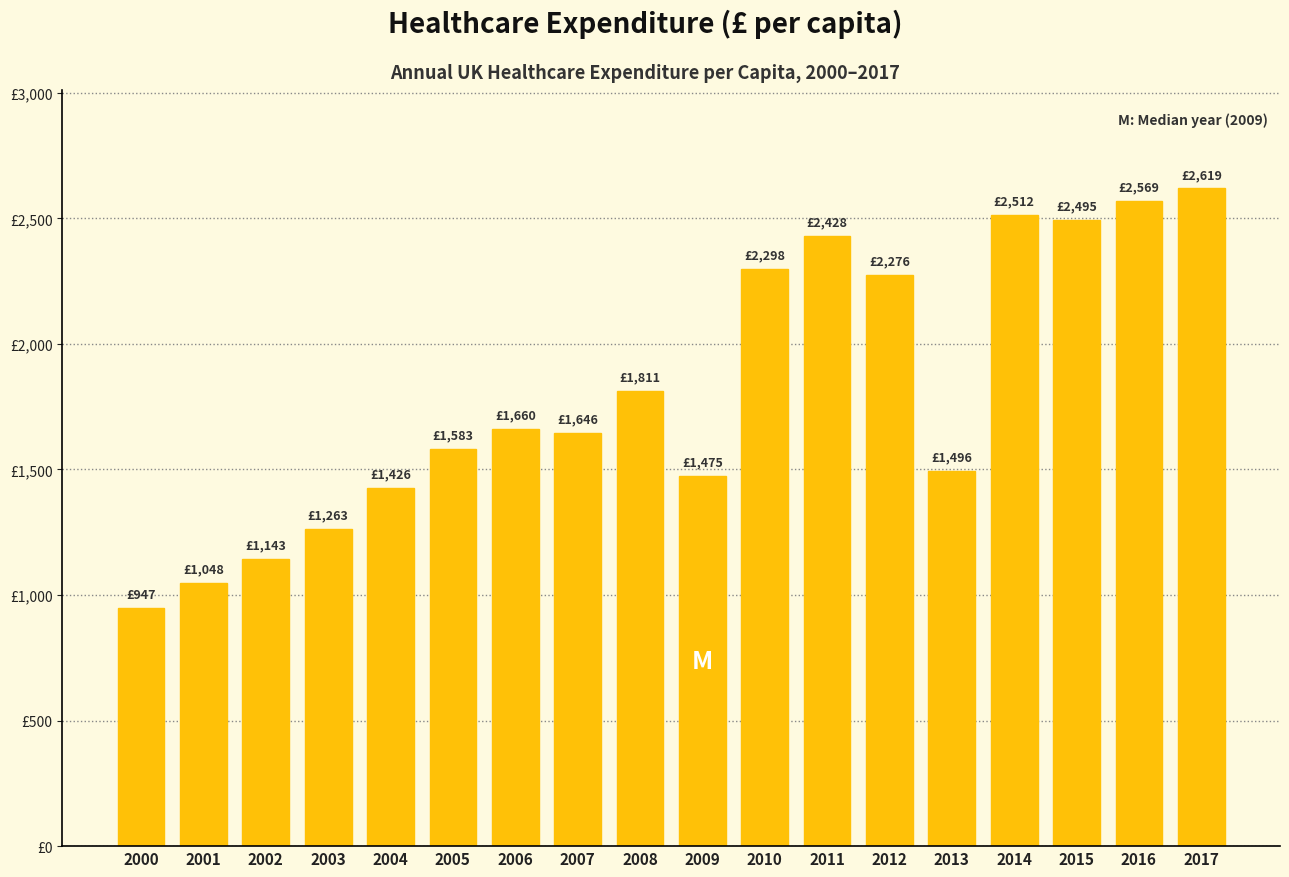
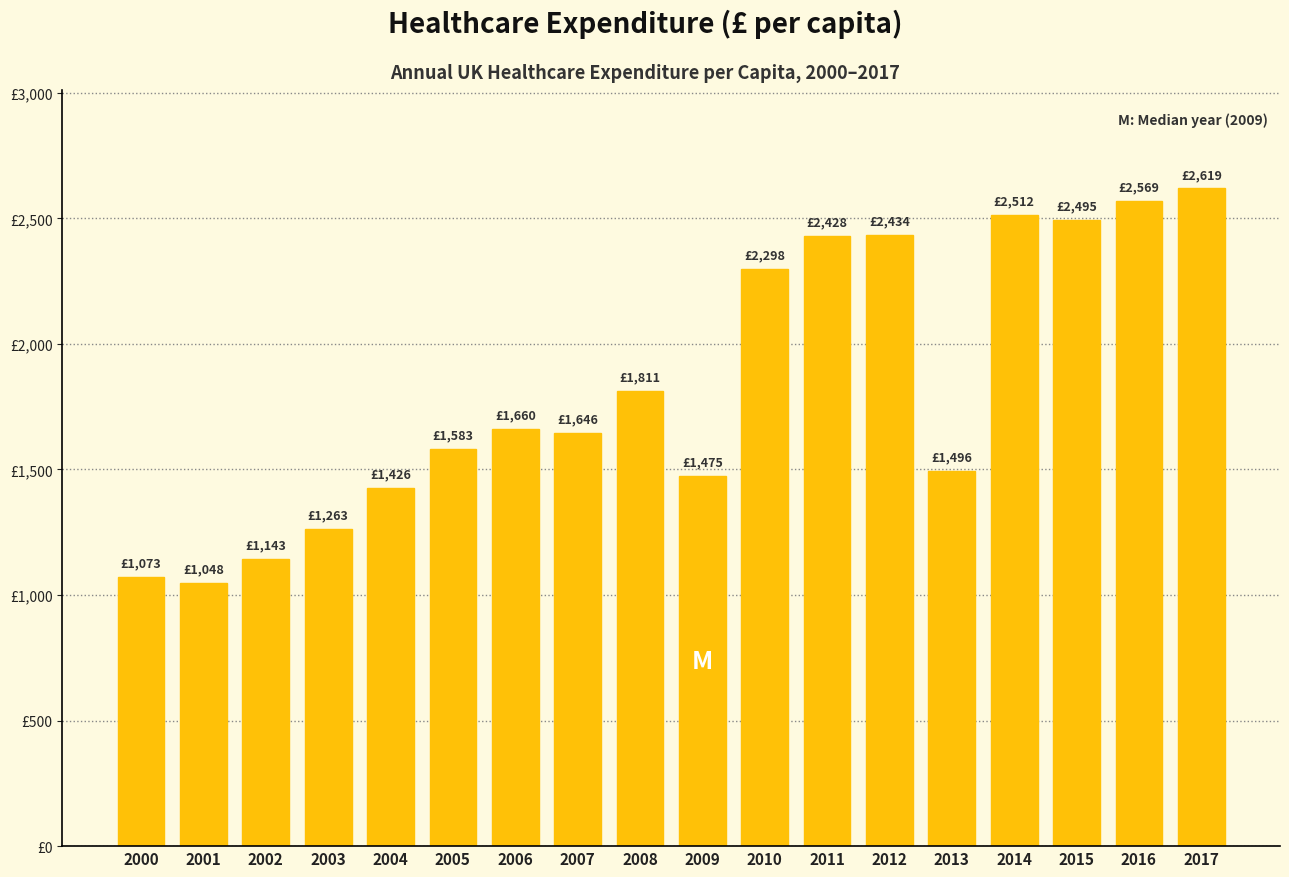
2000: £947 -> £1,073
2012: £2,276 -> £2,434
